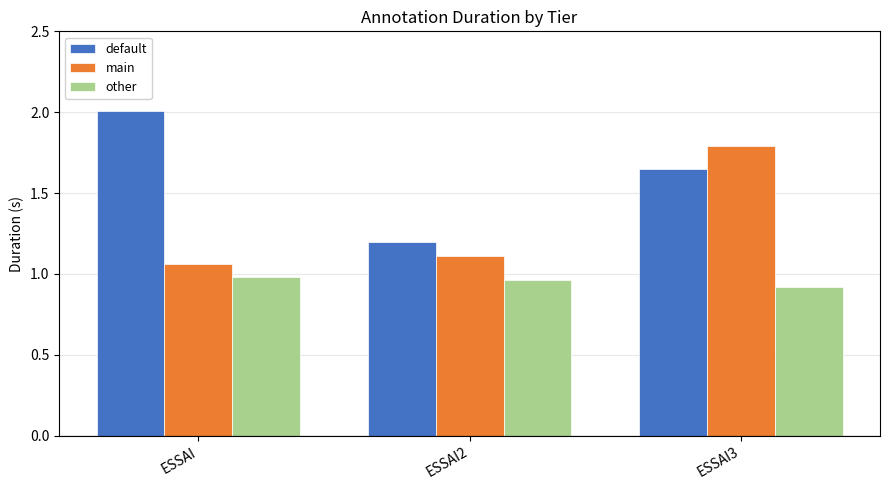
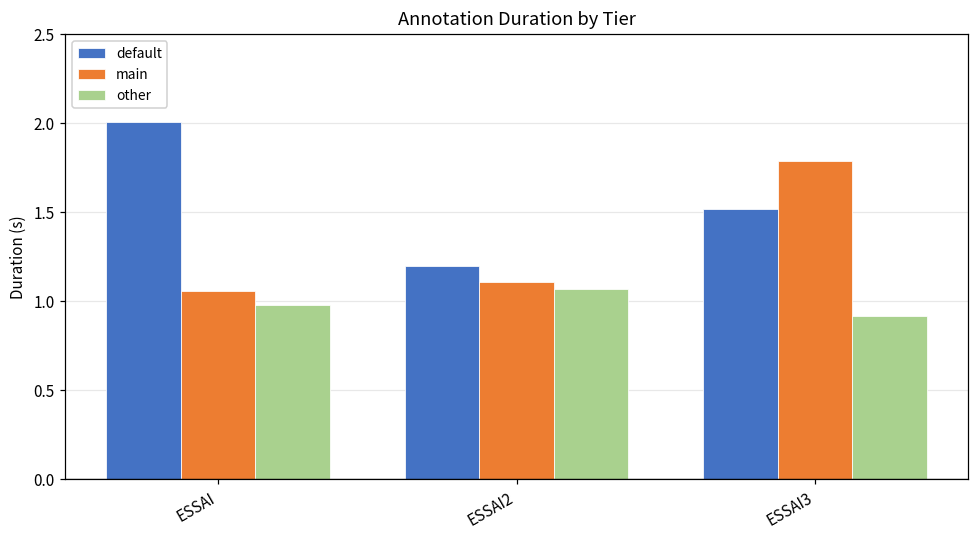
other, ESSAI2: 0.96 -> 1.07
default, ESSAI3: 1.65 -> 1.52
